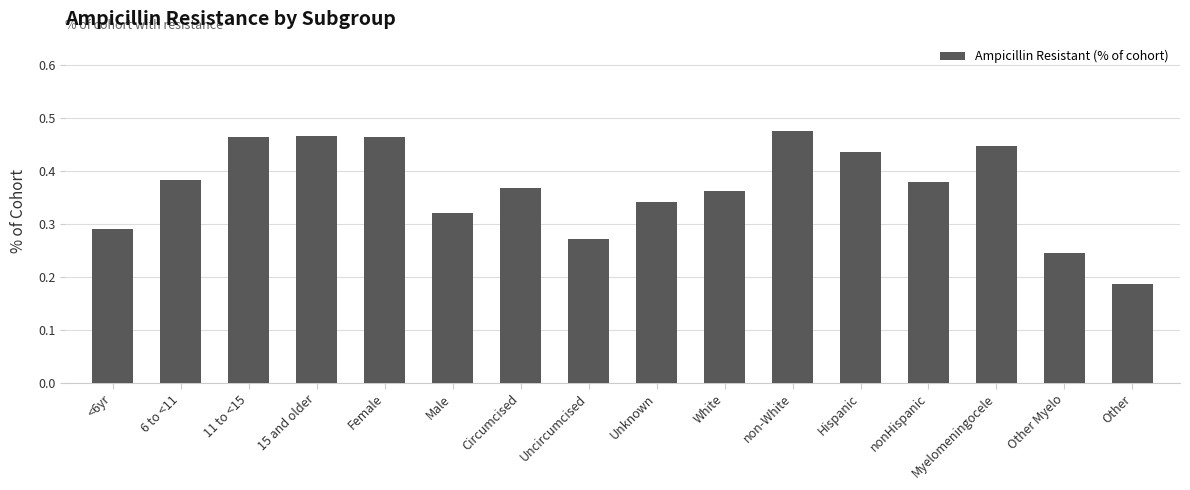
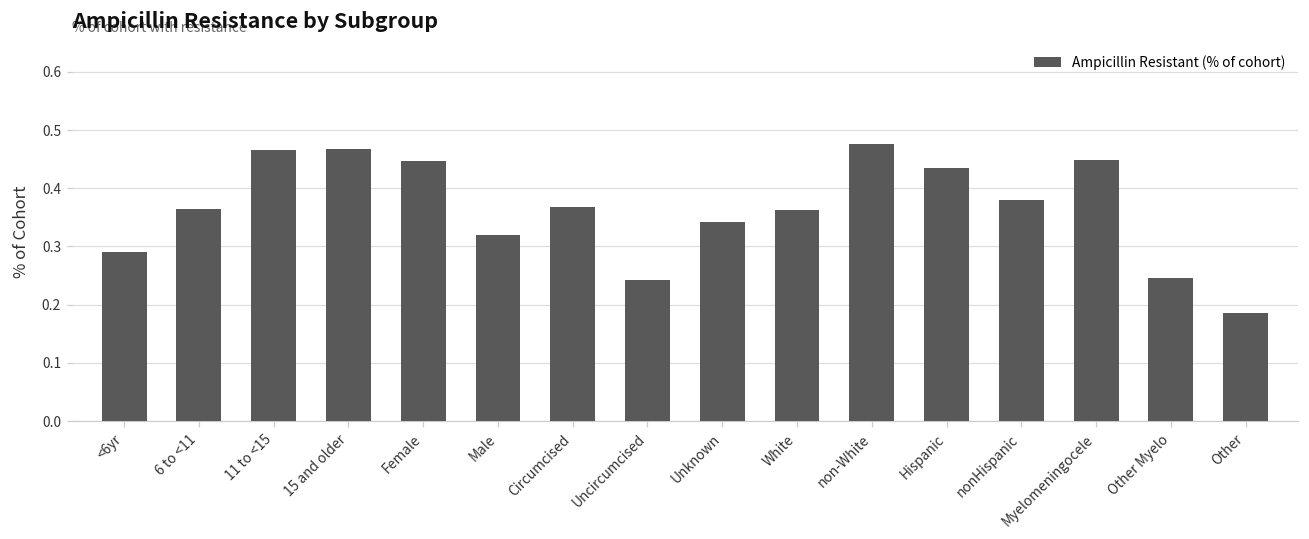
6 to <11: 0.38 -> 0.36
Female: 0.47 -> 0.45
Uncircumcised: 0.27 -> 0.24
